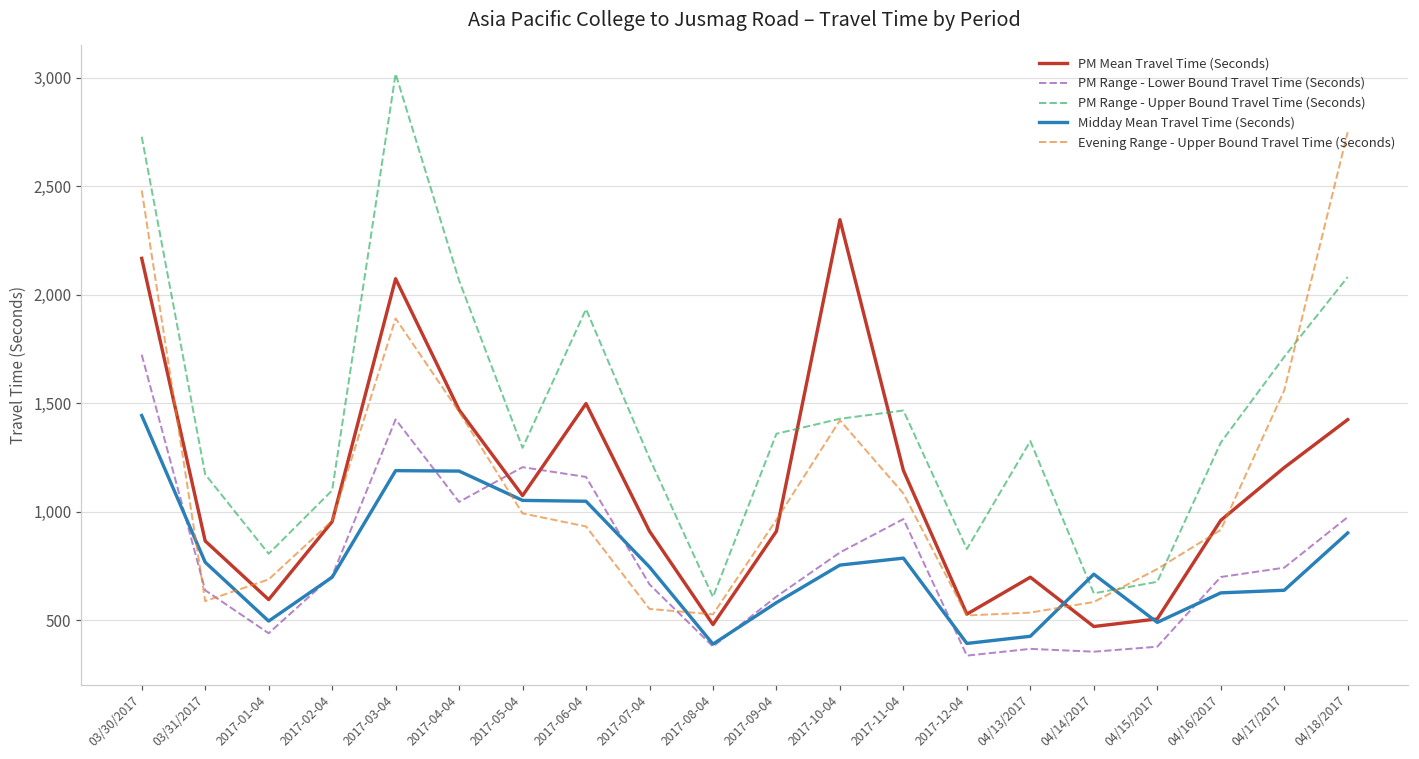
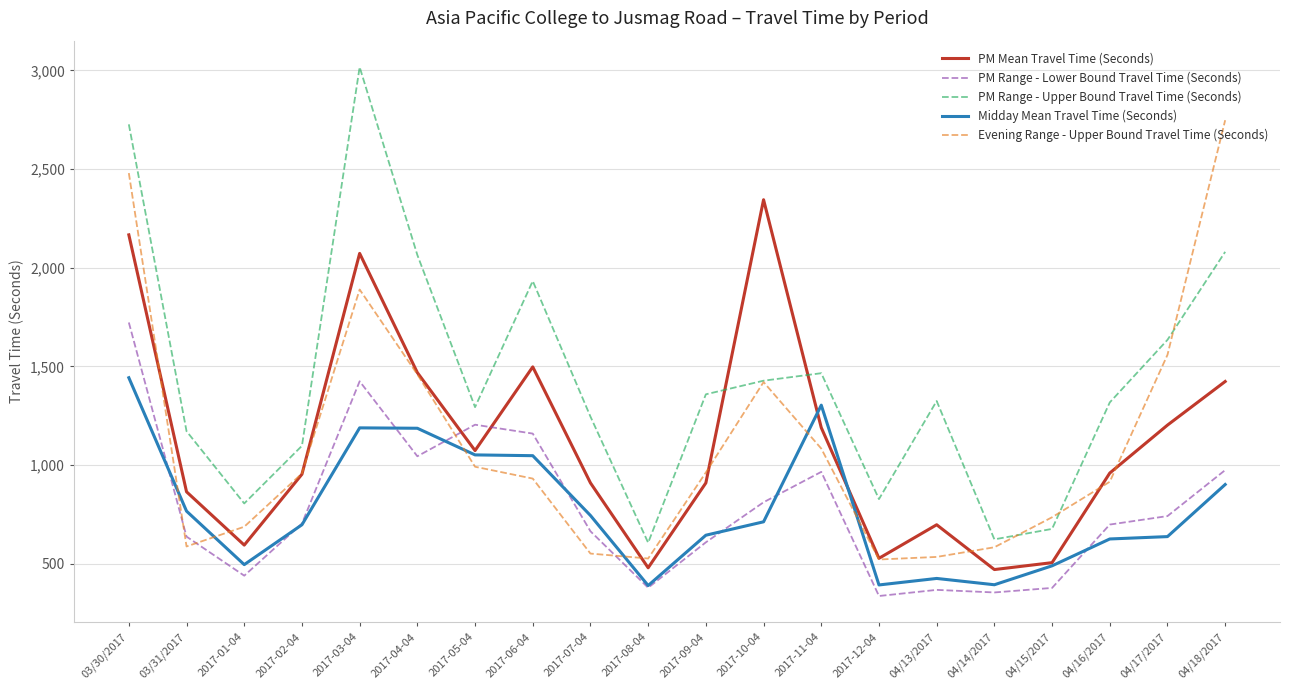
Midday Mean Travel Time (Seconds), 2017-09-04: 580 -> 650
Midday Mean Travel Time (Seconds), 2017-10-04: 750 -> 710
Midday Mean Travel Time (Seconds), 2017-11-04: 790 -> 1,300
Midday Mean Travel Time (Seconds), 04/14/2017: 710 -> 390
PM Range - Upper Bound Travel Time (Seconds), 04/17/2017: 1,710 -> 1,640
